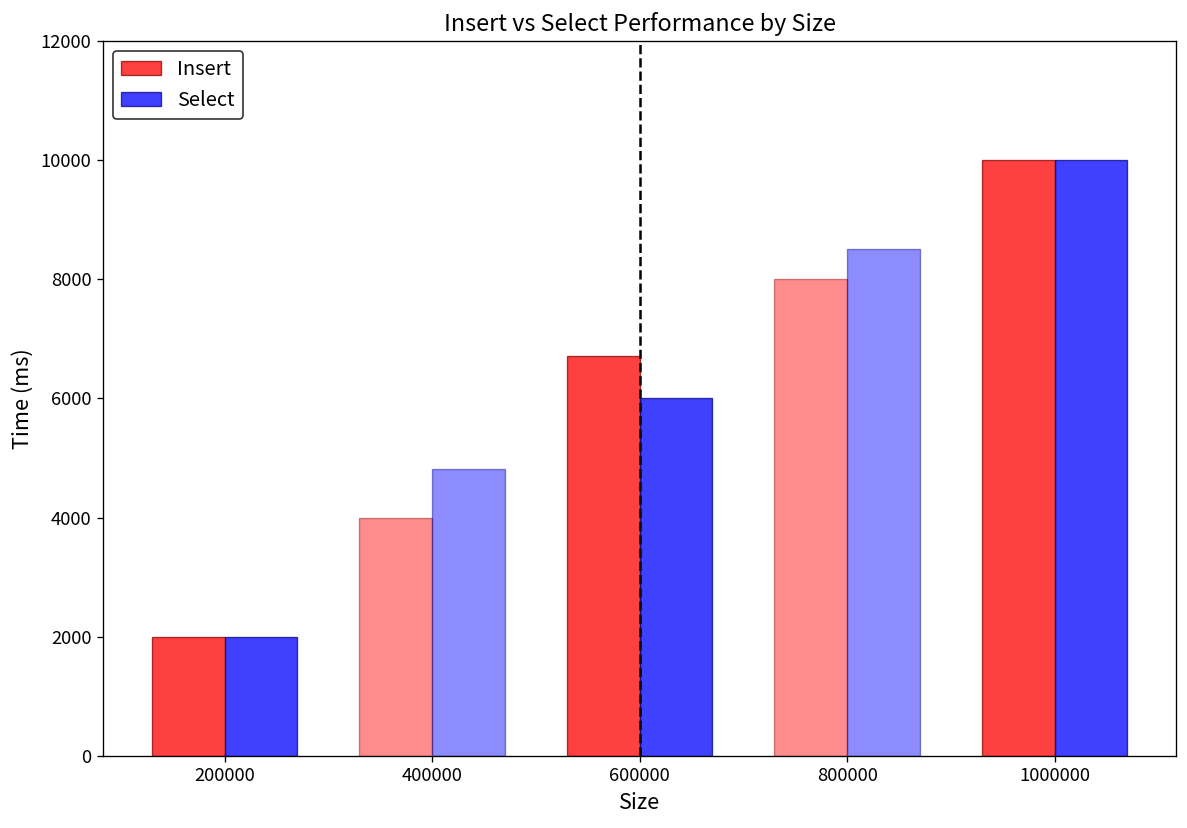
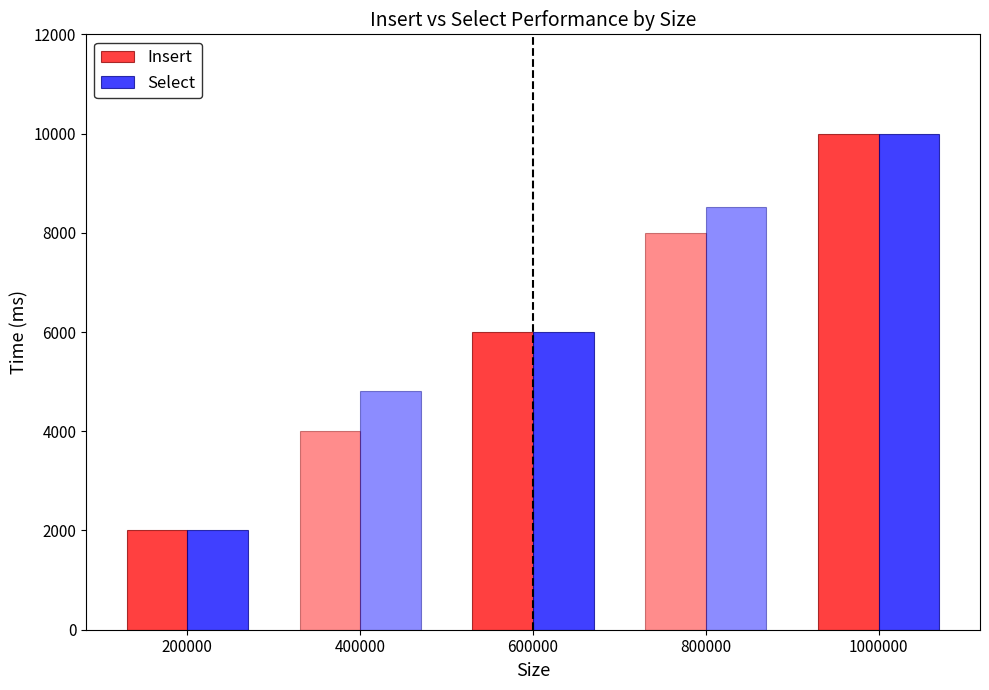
Insert, 600000: 6700 -> 6000
